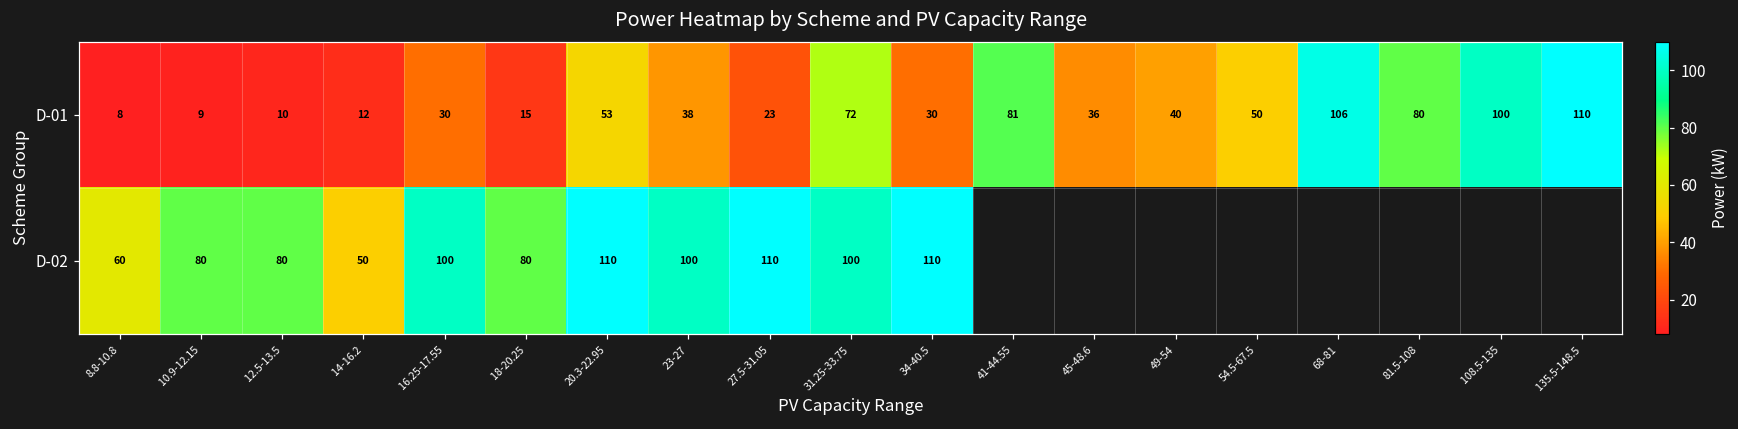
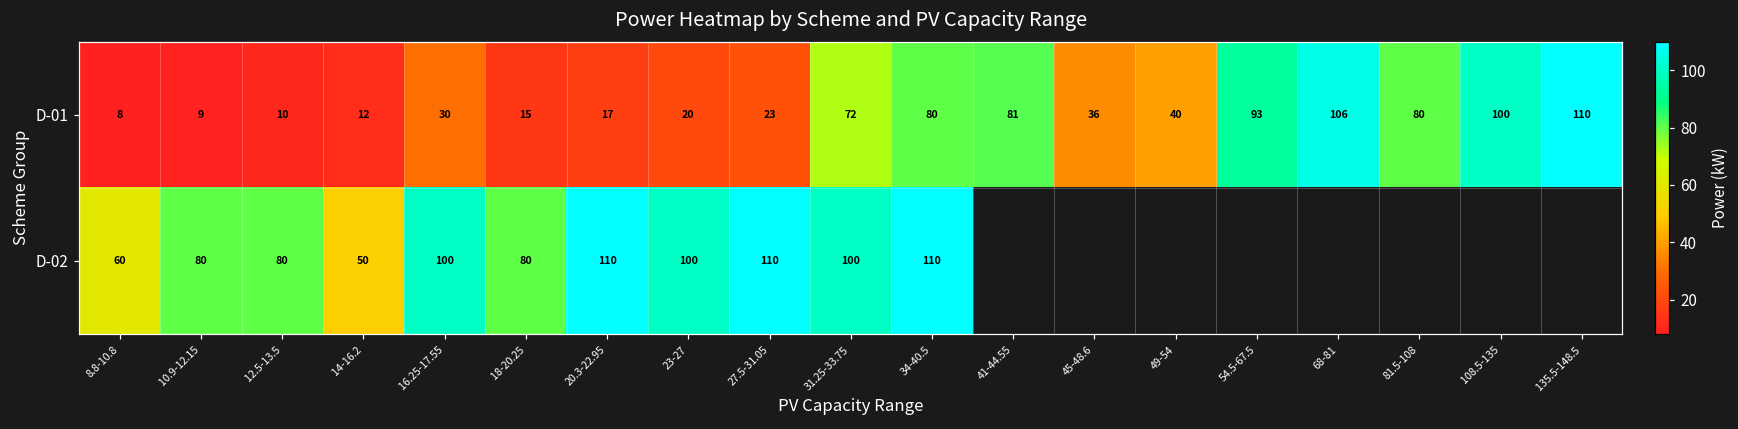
D-01, 20.3-22.95: 53 -> 17
D-01, 23-27: 38 -> 20
D-01, 34-40.5: 30 -> 80
D-01, 54.5-67.5: 50 -> 93
